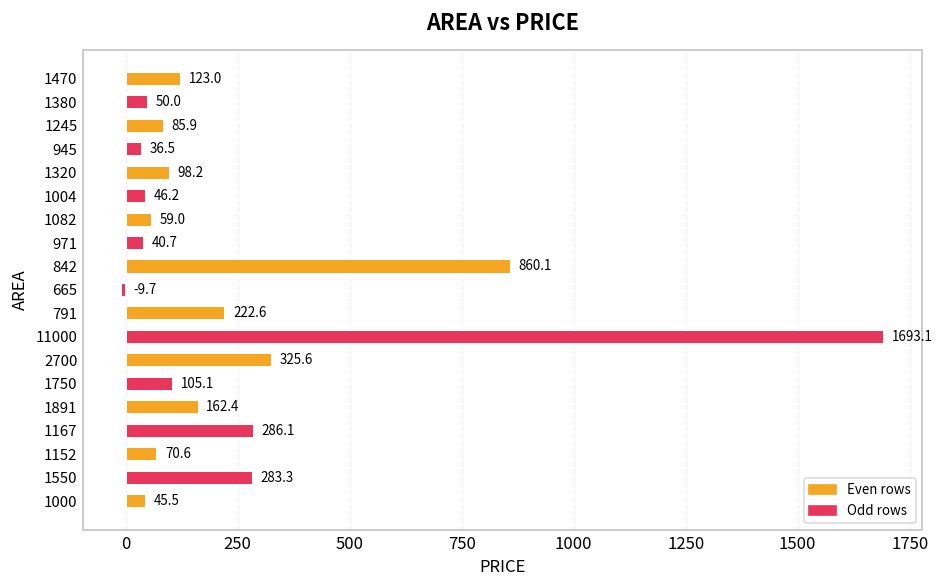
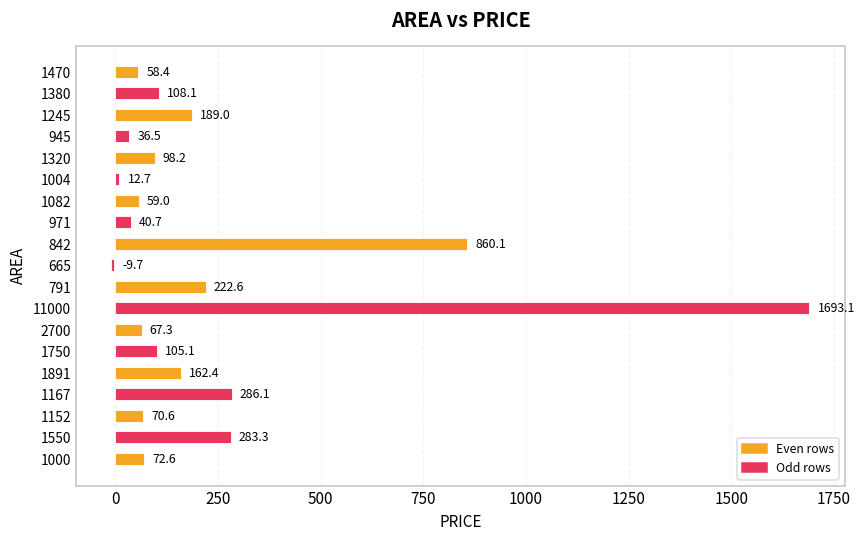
1470: 123.0 -> 58.4
1380: 50.0 -> 108.1
1245: 85.9 -> 189.0
1004: 46.2 -> 12.7
2700: 325.6 -> 67.3
1000: 45.5 -> 72.6
